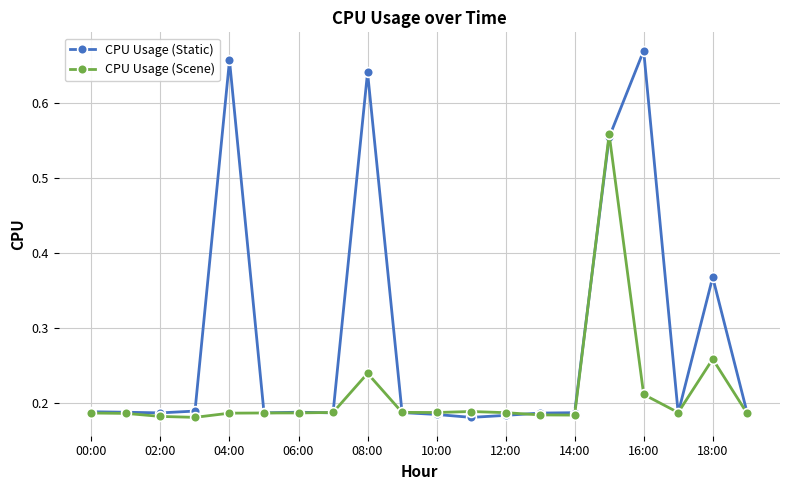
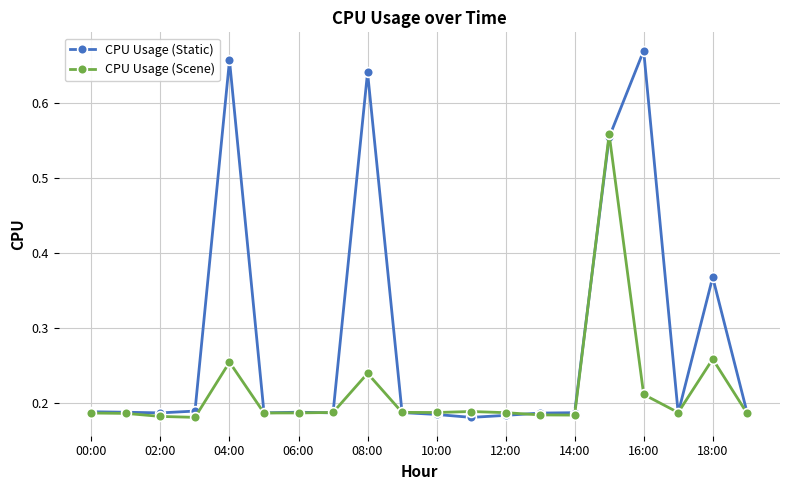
CPU Usage (Scene), 04:00: 0.19 -> 0.25
